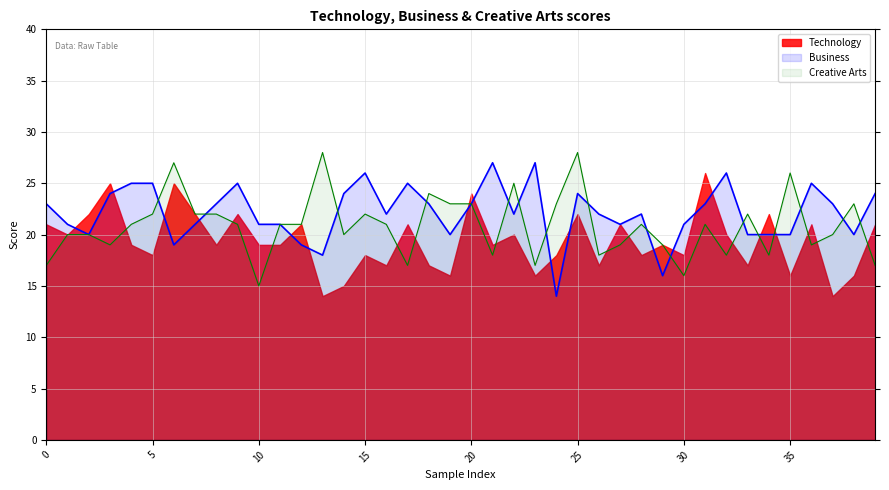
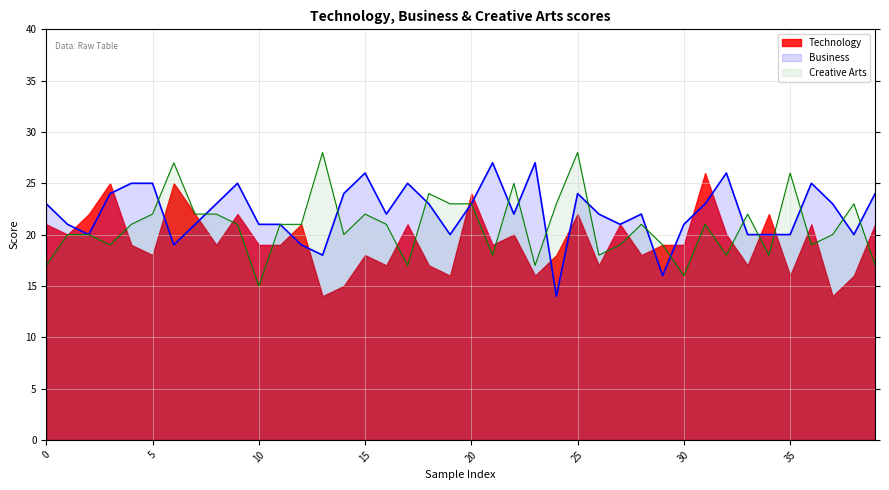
Technology, 30: 18 -> 19
